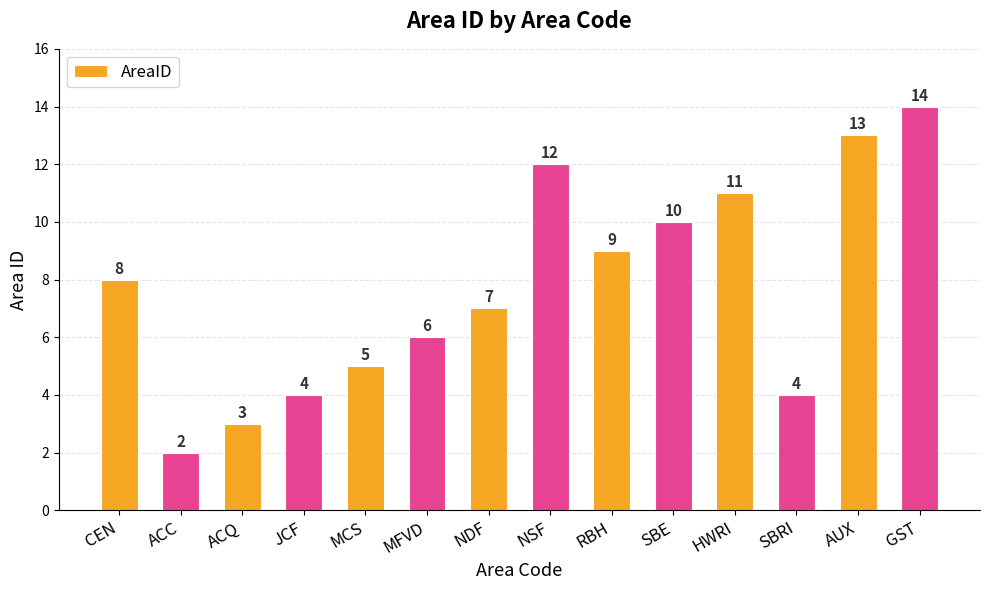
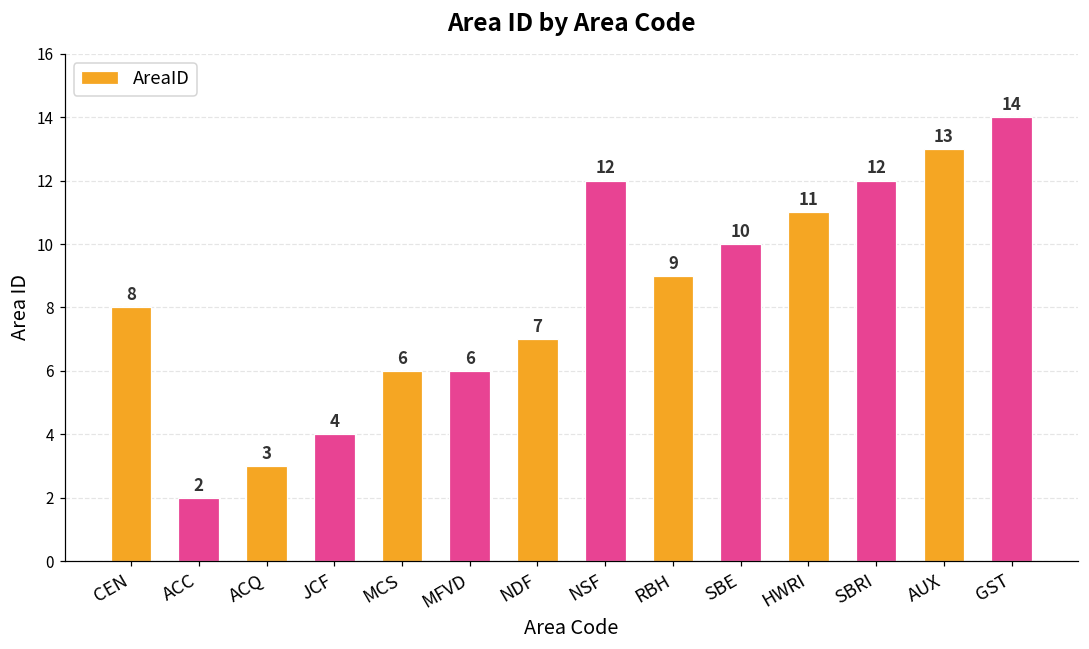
MCS: 5 -> 6
SBRI: 4 -> 12
